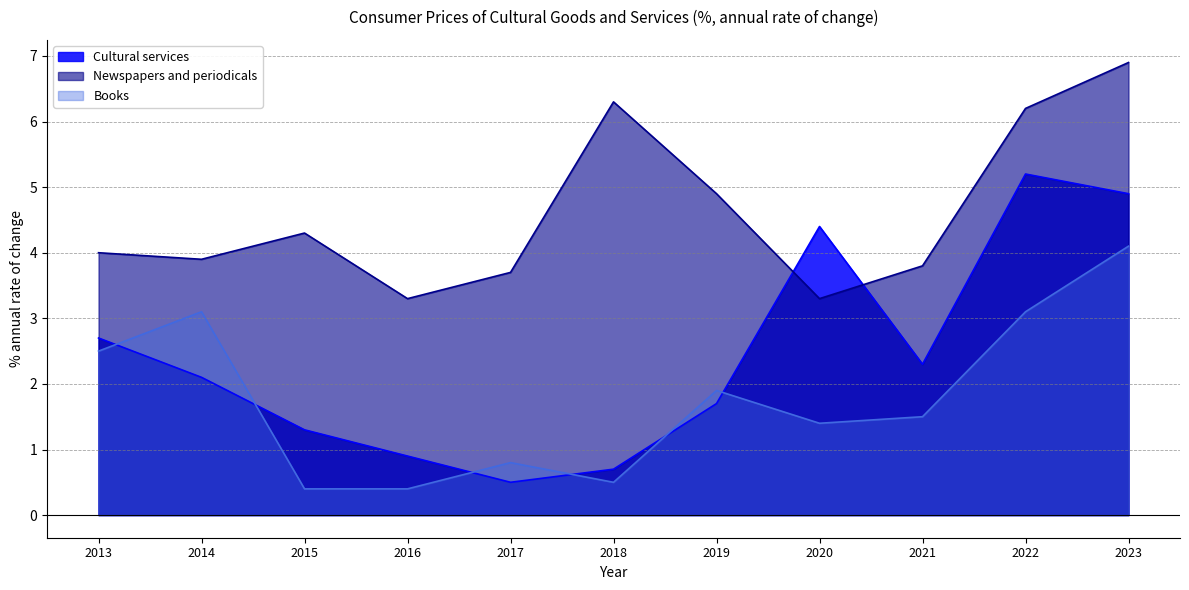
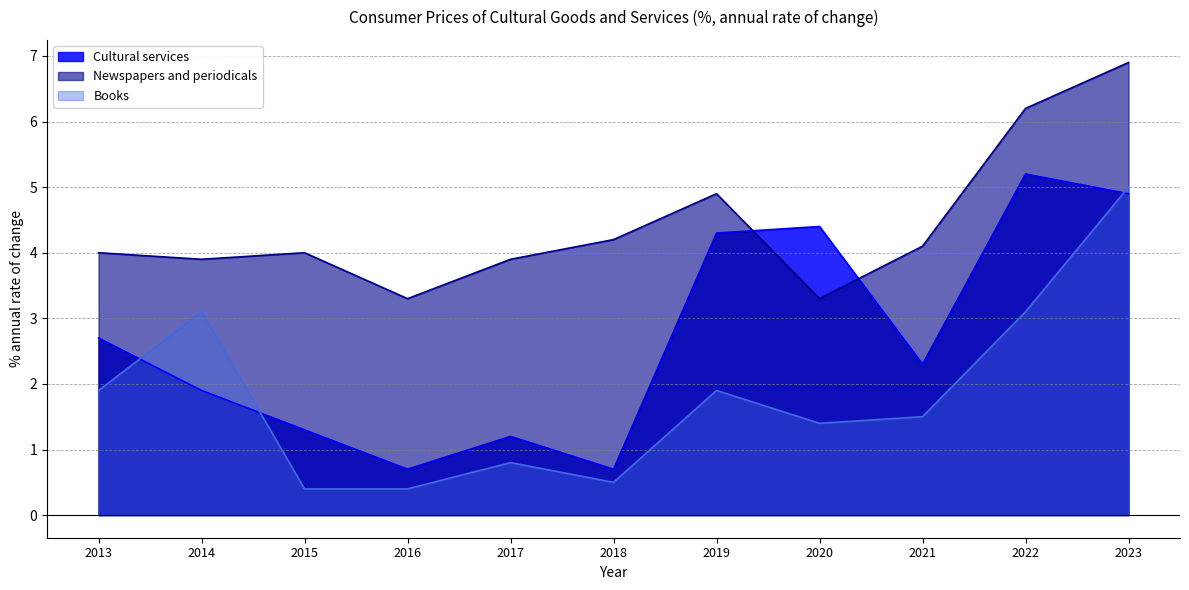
Books, 2013: 2.5 -> 1.9
Cultural services, 2014: 2.1 -> 1.9
Newspapers and periodicals, 2015: 4.3 -> 4.0
Cultural services, 2016: 0.9 -> 0.7
Cultural services, 2017: 0.5 -> 1.2
Newspapers and periodicals, 2017: 3.7 -> 3.9
Newspapers and periodicals, 2018: 6.3 -> 4.2
Cultural services, 2019: 1.7 -> 4.3
Newspapers and periodicals, 2021: 3.8 -> 4.1
Books, 2023: 4.1 -> 5.0
